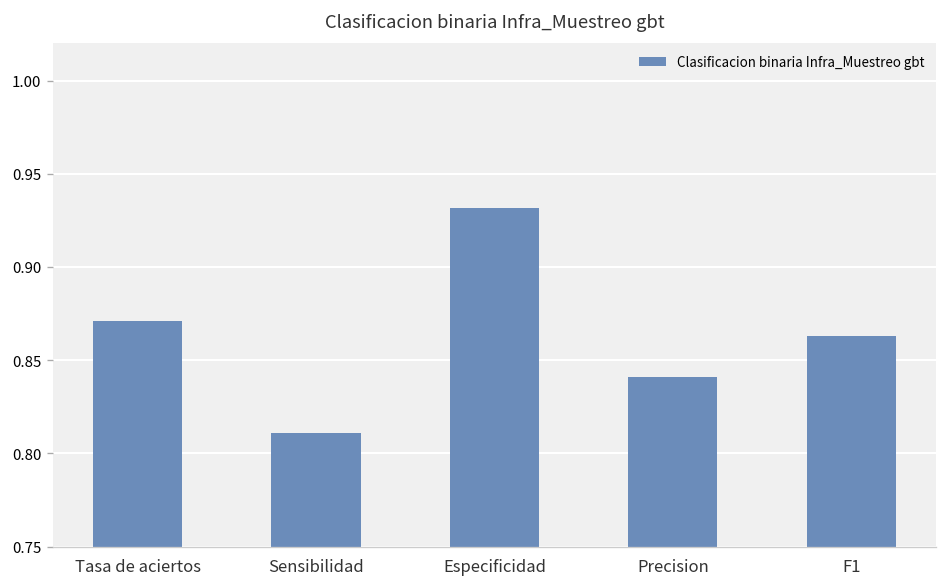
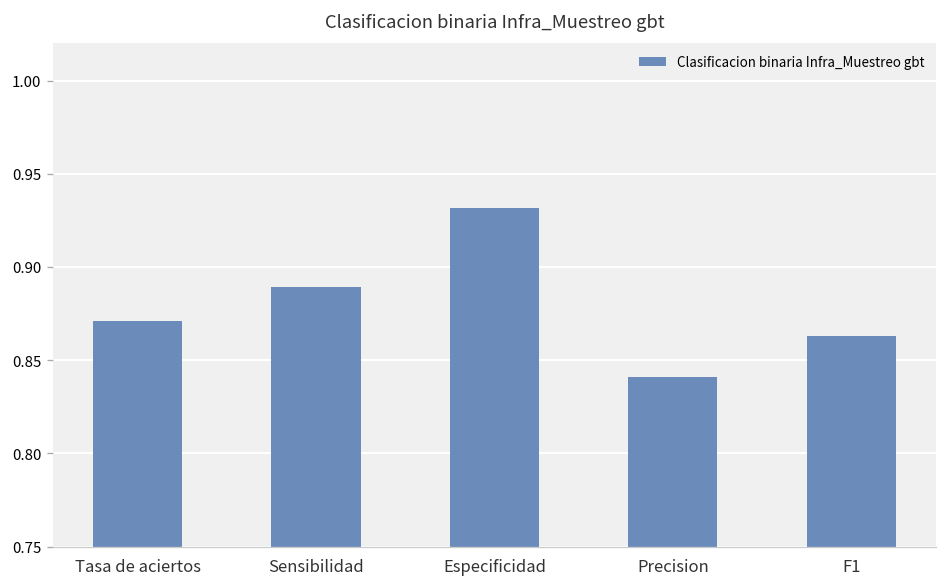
Sensibilidad: 0.811 -> 0.889
